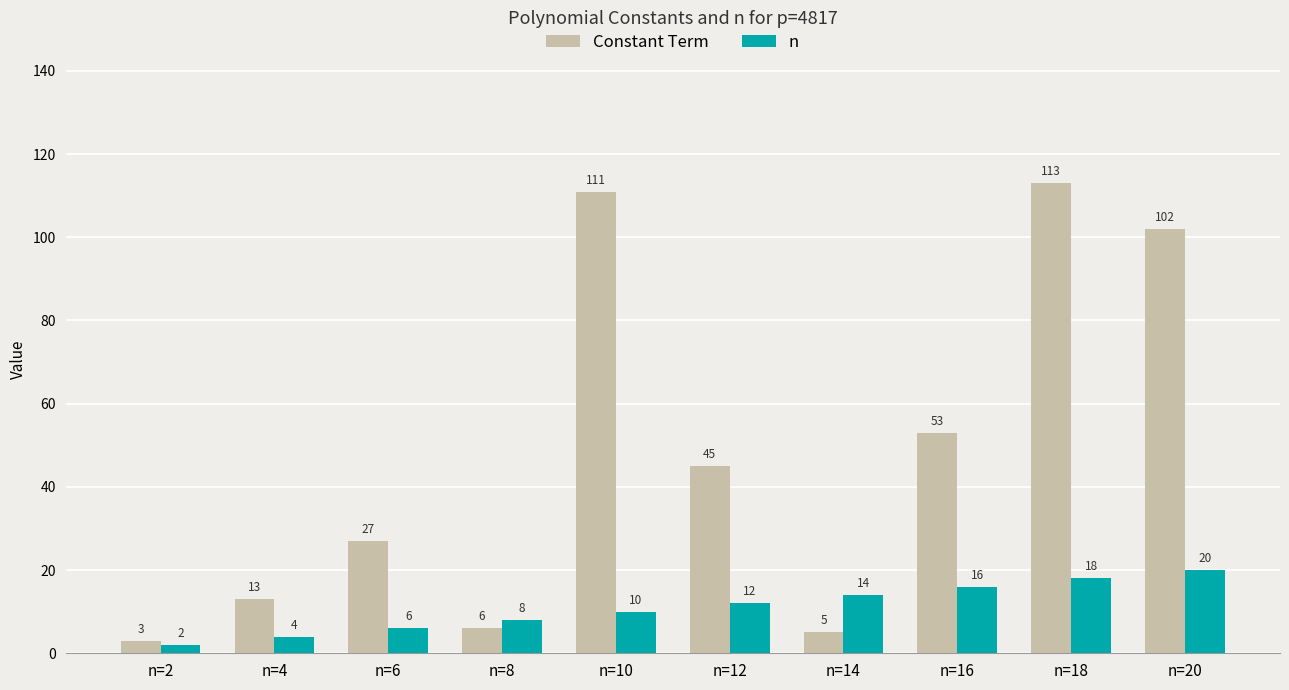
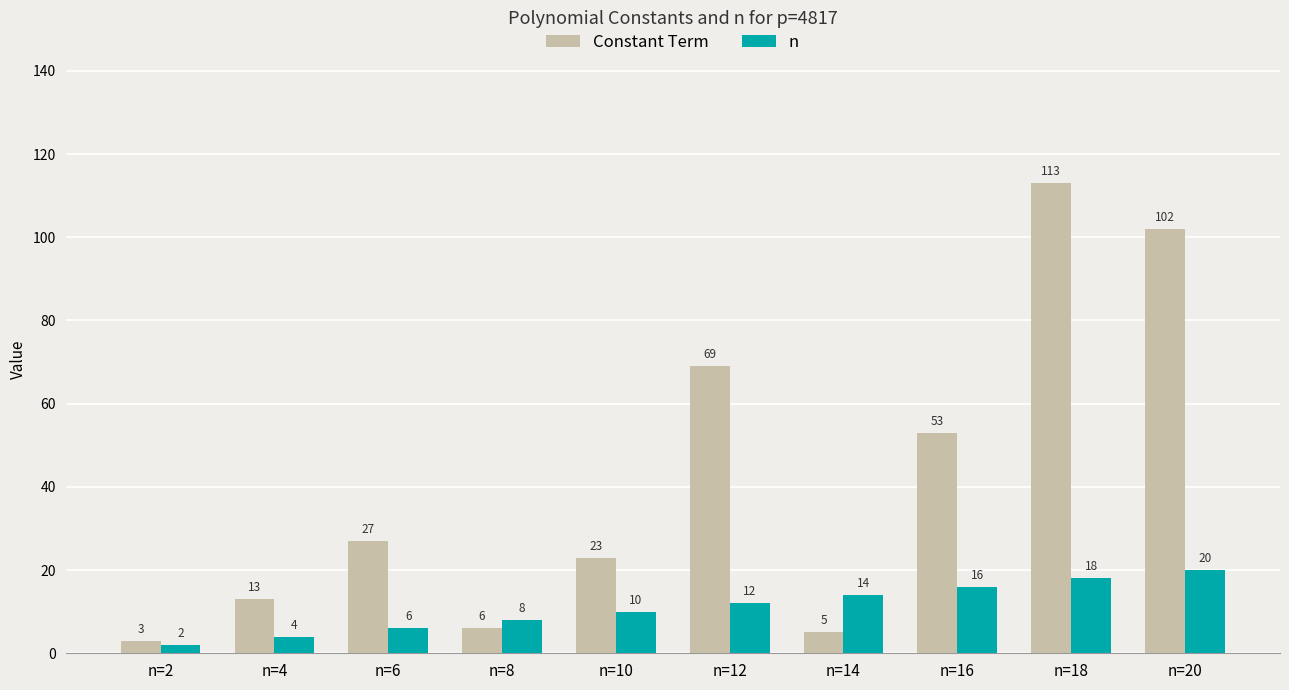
Constant Term, n=10: 111 -> 23
Constant Term, n=12: 45 -> 69
